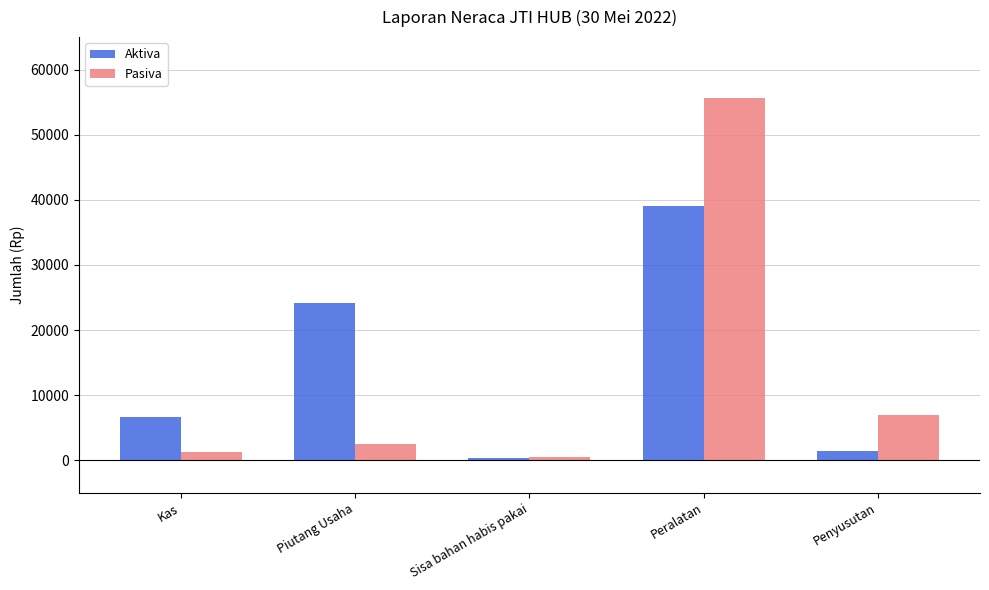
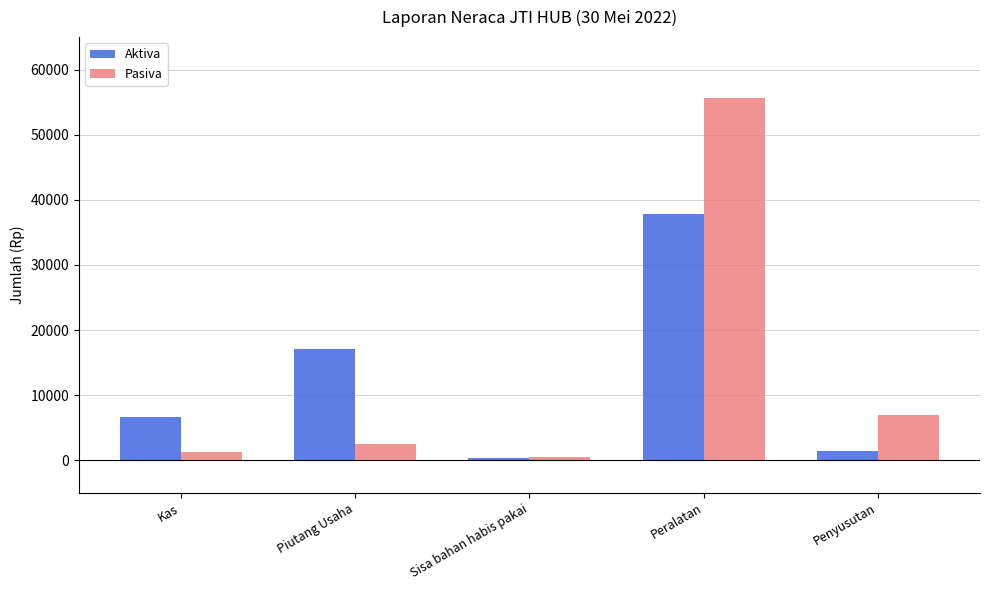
Aktiva, Piutang Usaha: 24000 -> 17000
Aktiva, Peralatan: 39000 -> 38000
